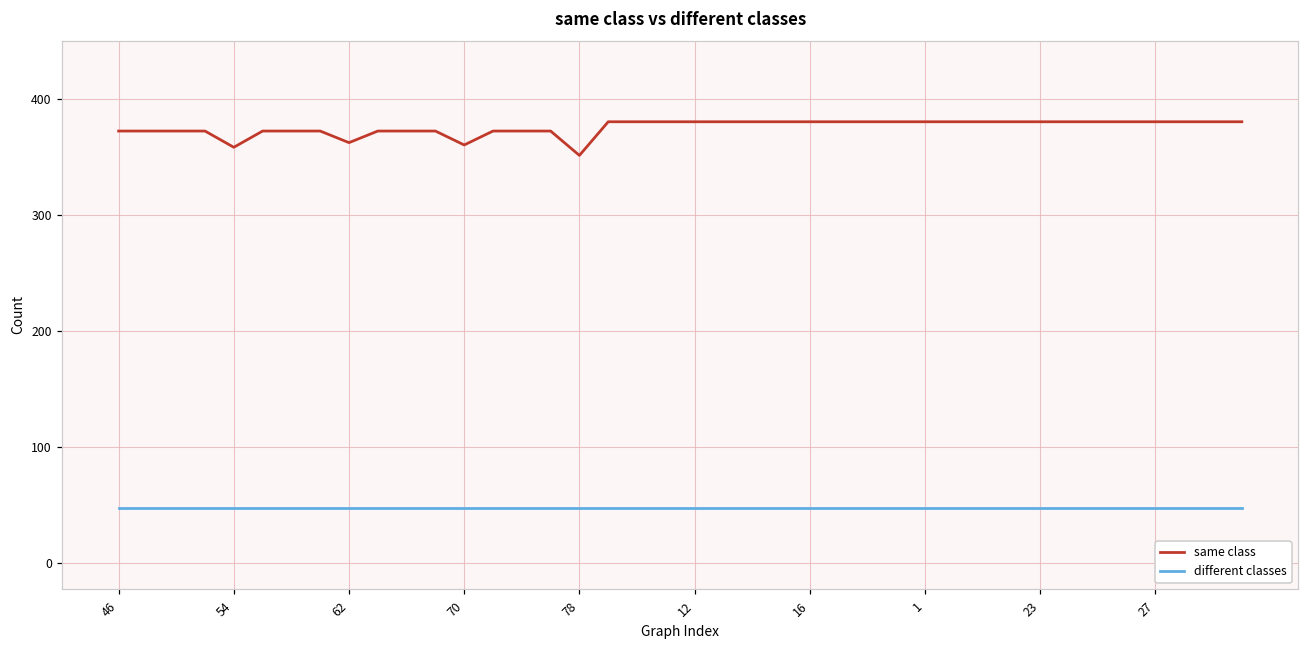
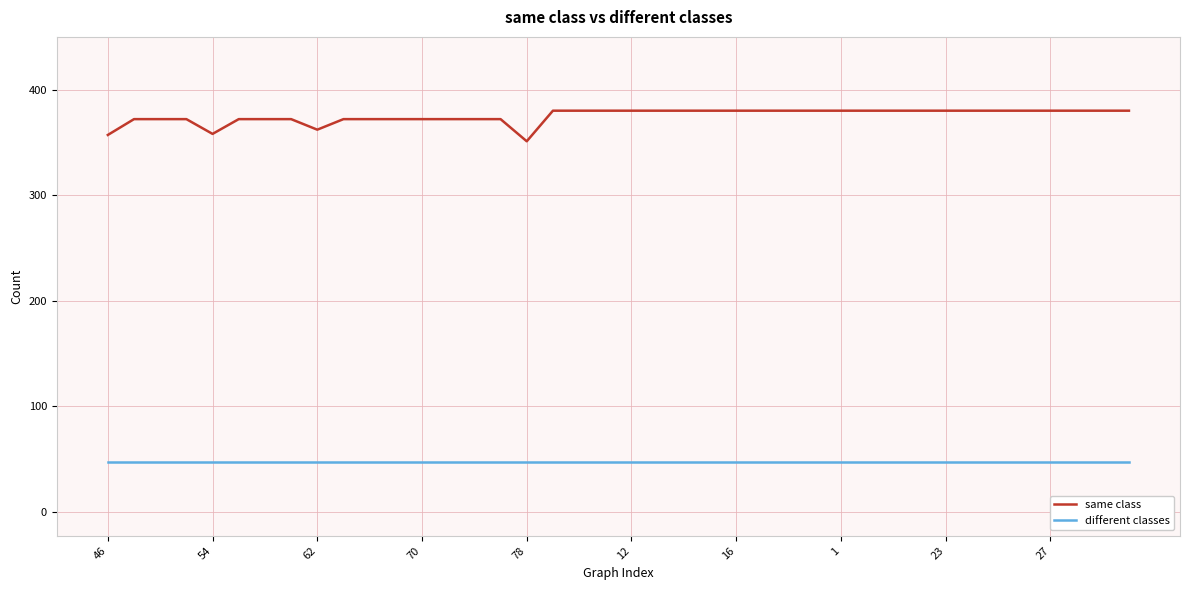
same class, 46: 372 -> 357
same class, 70: 360 -> 372
